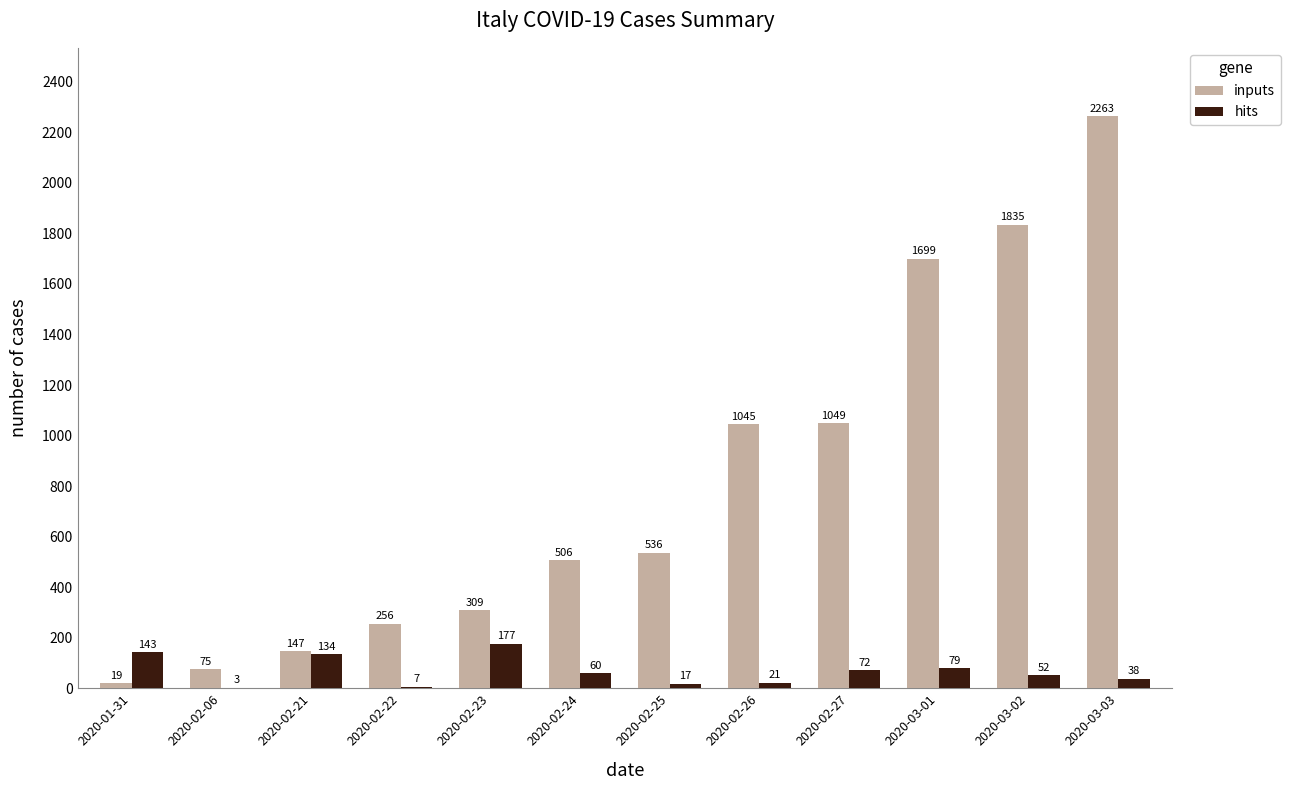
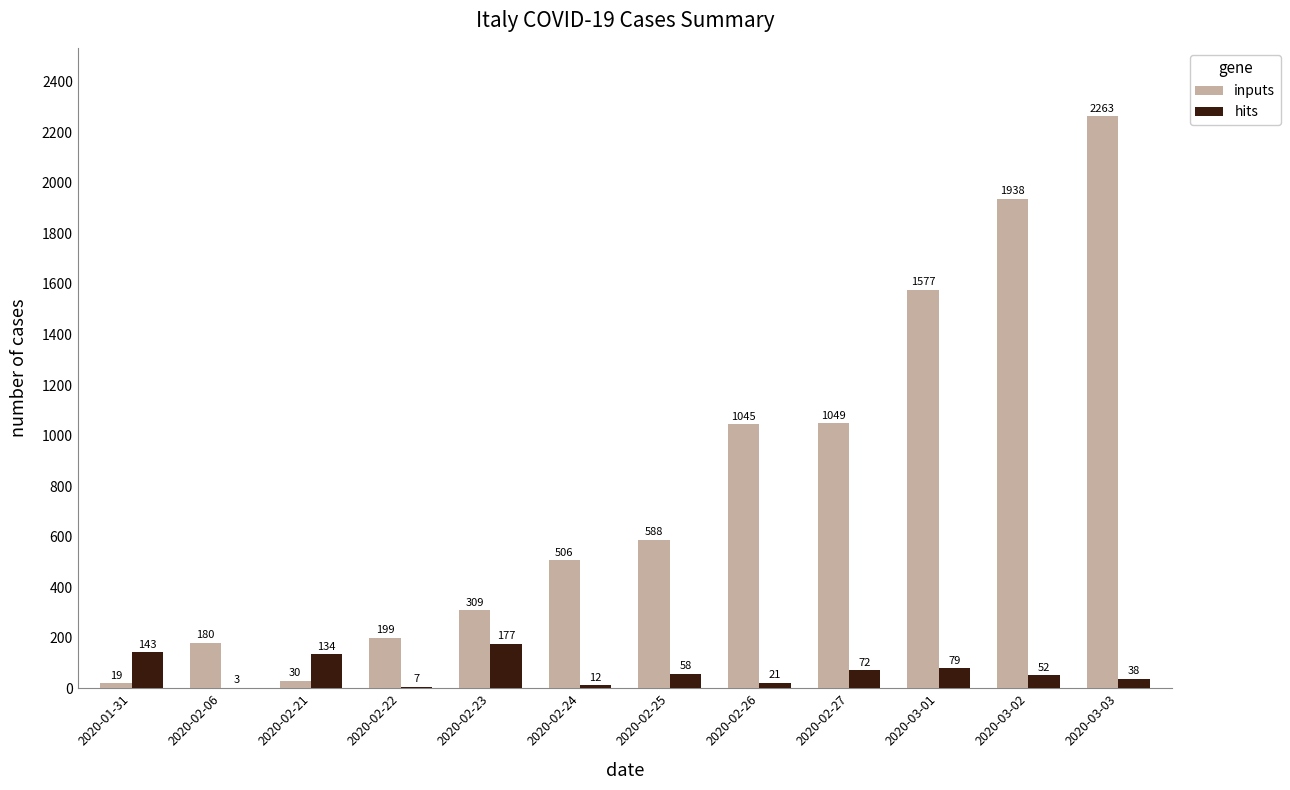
inputs, 2020-02-06: 75 -> 180
inputs, 2020-02-21: 147 -> 30
inputs, 2020-02-22: 256 -> 199
hits, 2020-02-24: 60 -> 12
inputs, 2020-02-25: 536 -> 588
hits, 2020-02-25: 17 -> 58
inputs, 2020-03-01: 1699 -> 1577
inputs, 2020-03-02: 1835 -> 1938
